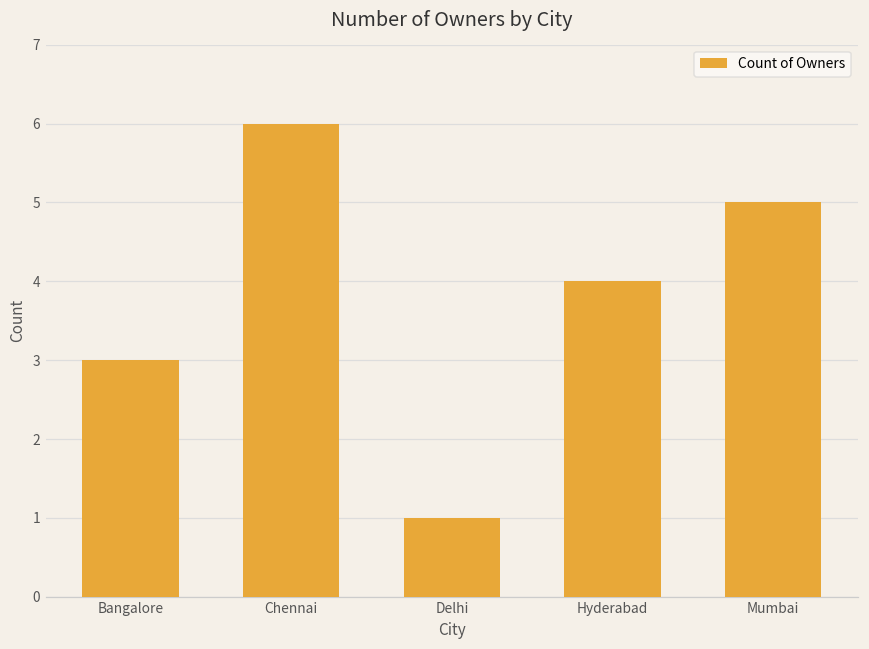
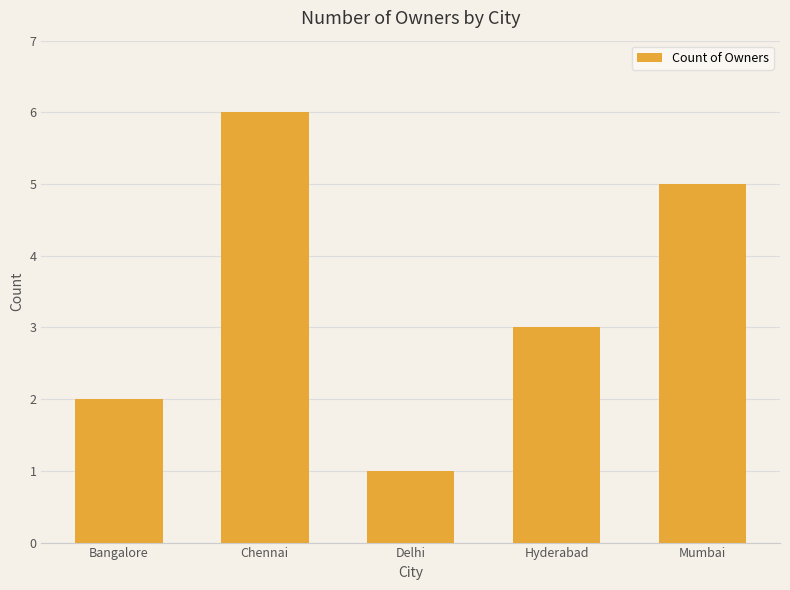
Bangalore: 3 -> 2
Hyderabad: 4 -> 3
